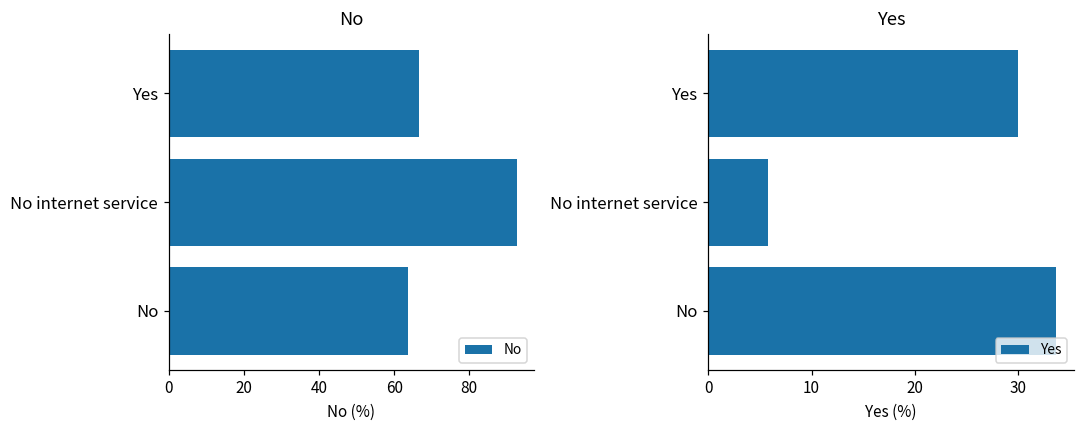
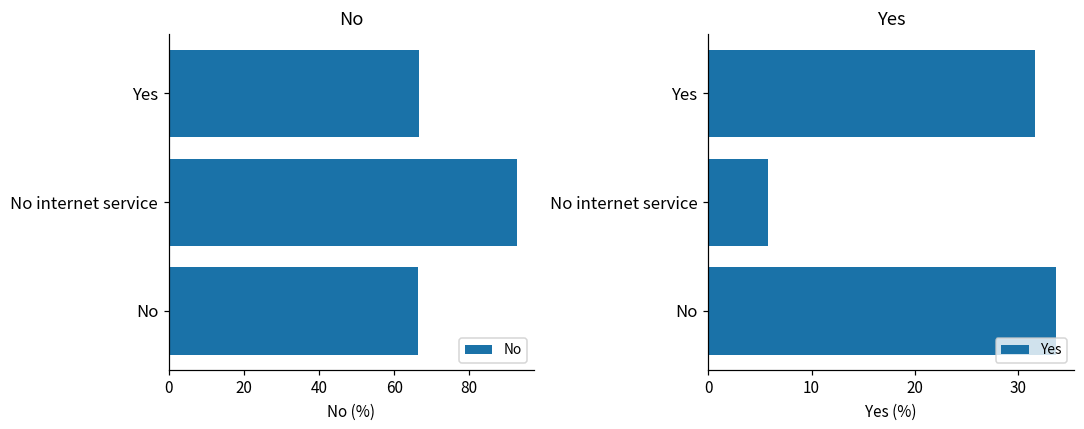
No, No: 64 -> 66
Yes, Yes: 30 -> 32
